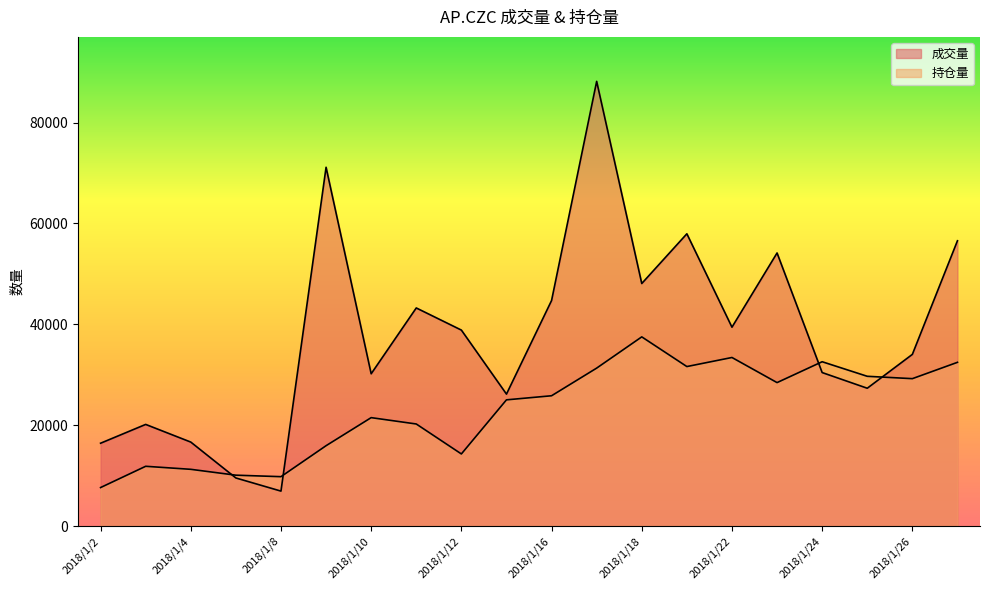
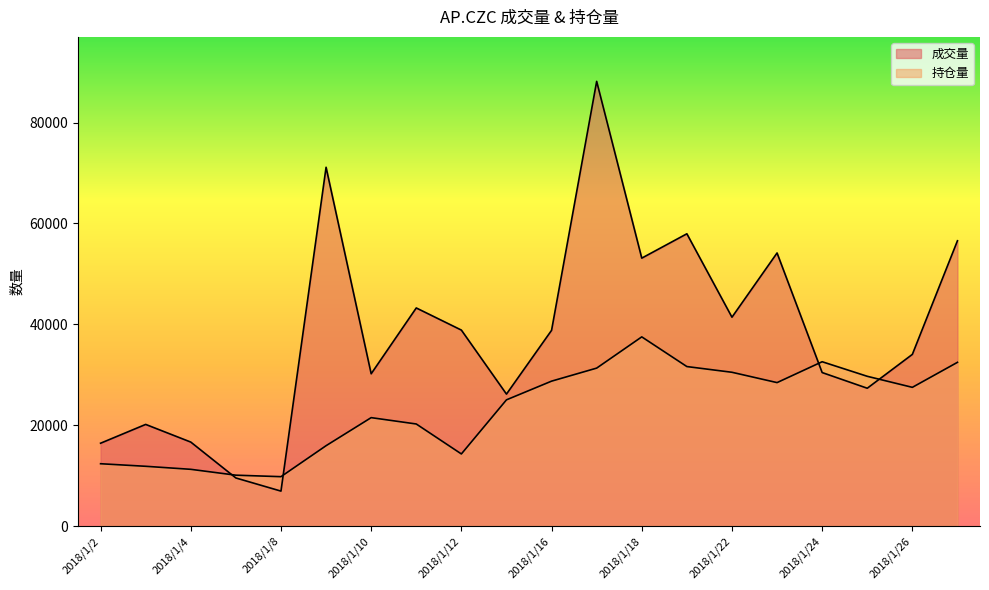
持仓量, 2018/1/2: 8000 -> 12000
成交量, 2018/1/16: 45000 -> 39000
持仓量, 2018/1/16: 26000 -> 29000
成交量, 2018/1/18: 48000 -> 53000
成交量, 2018/1/22: 39000 -> 41000
持仓量, 2018/1/22: 33000 -> 30000
持仓量, 2018/1/26: 29000 -> 28000
